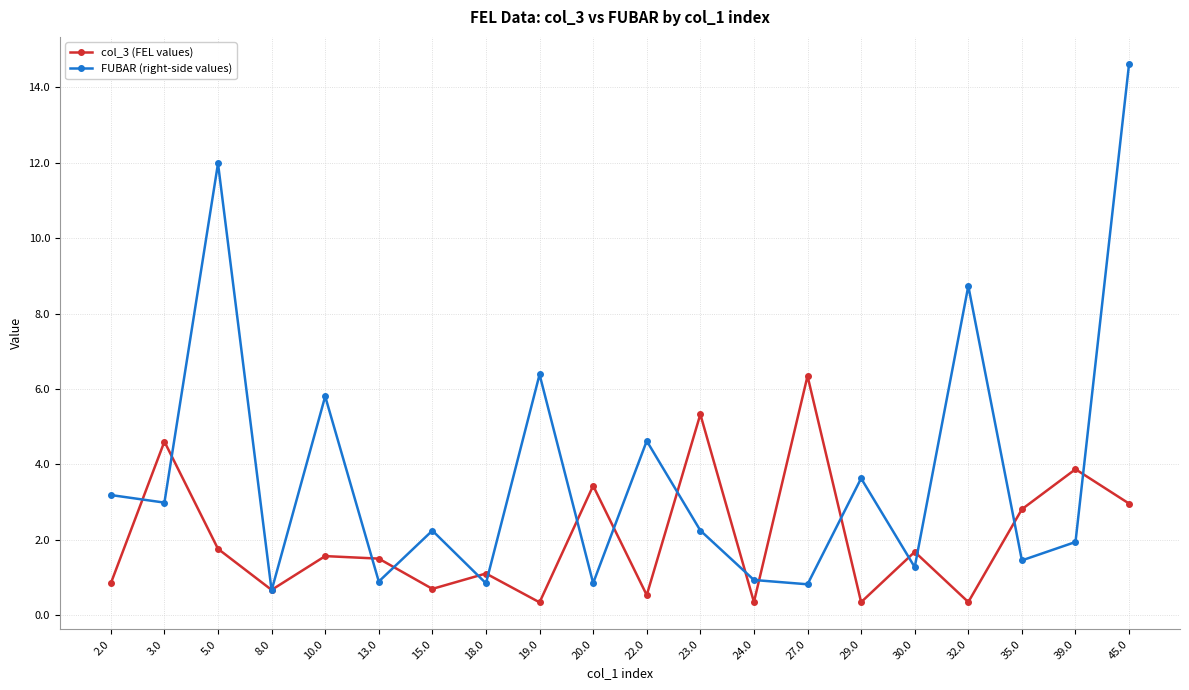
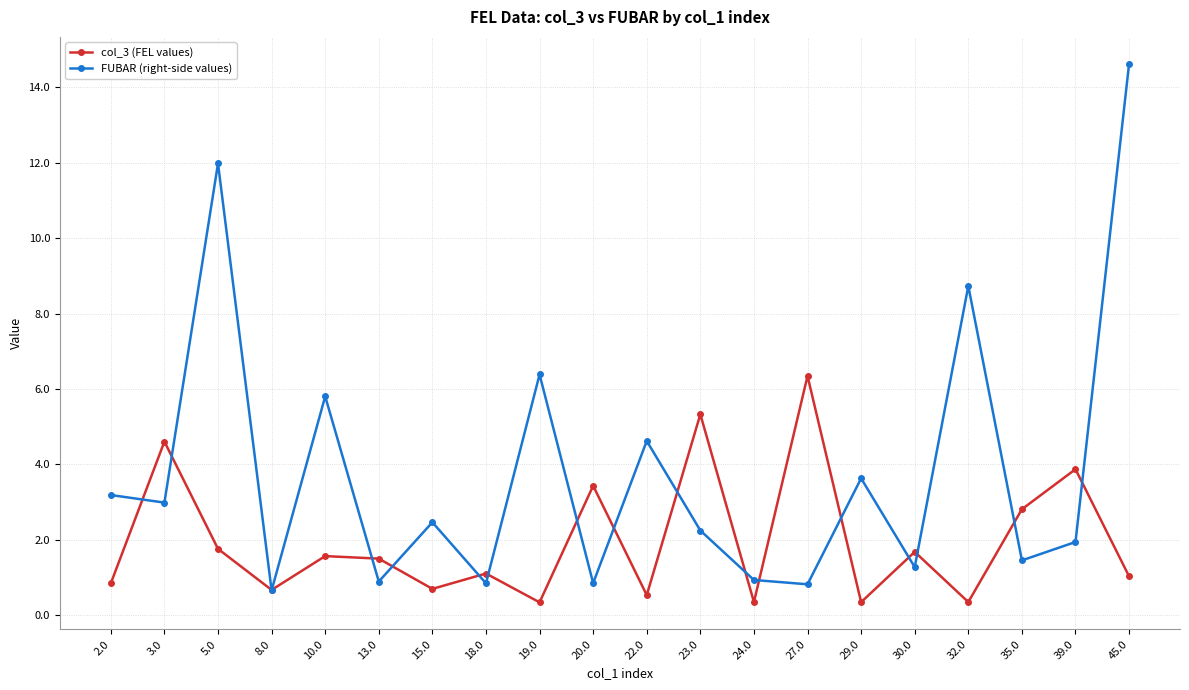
FUBAR (right-side values), 15.0: 2.2 -> 2.5
col_3 (FEL values), 45.0: 3.0 -> 1.0
